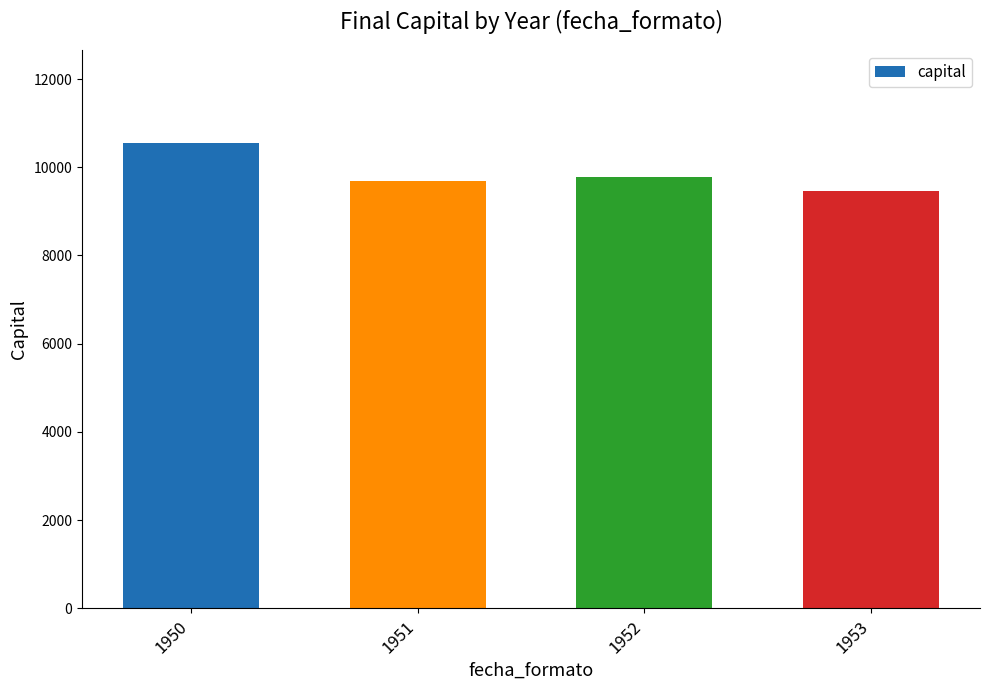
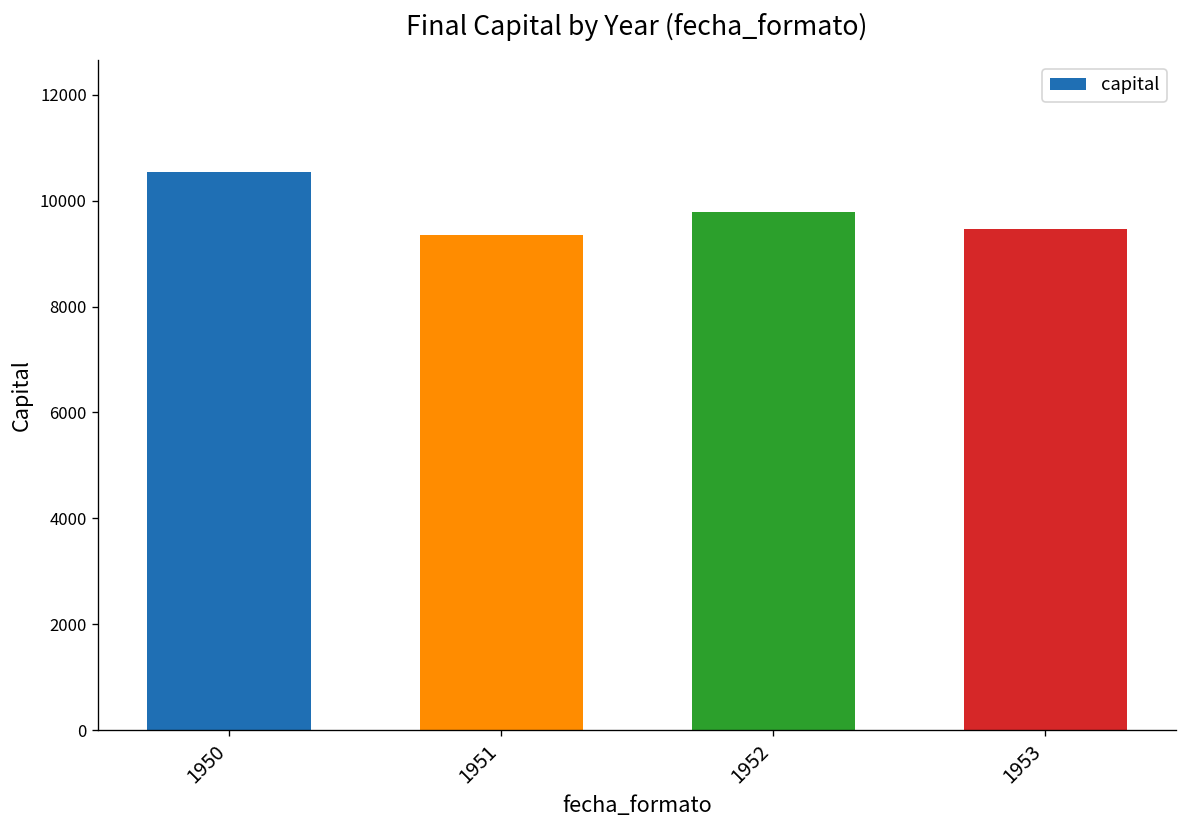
1951: 9700 -> 9300
